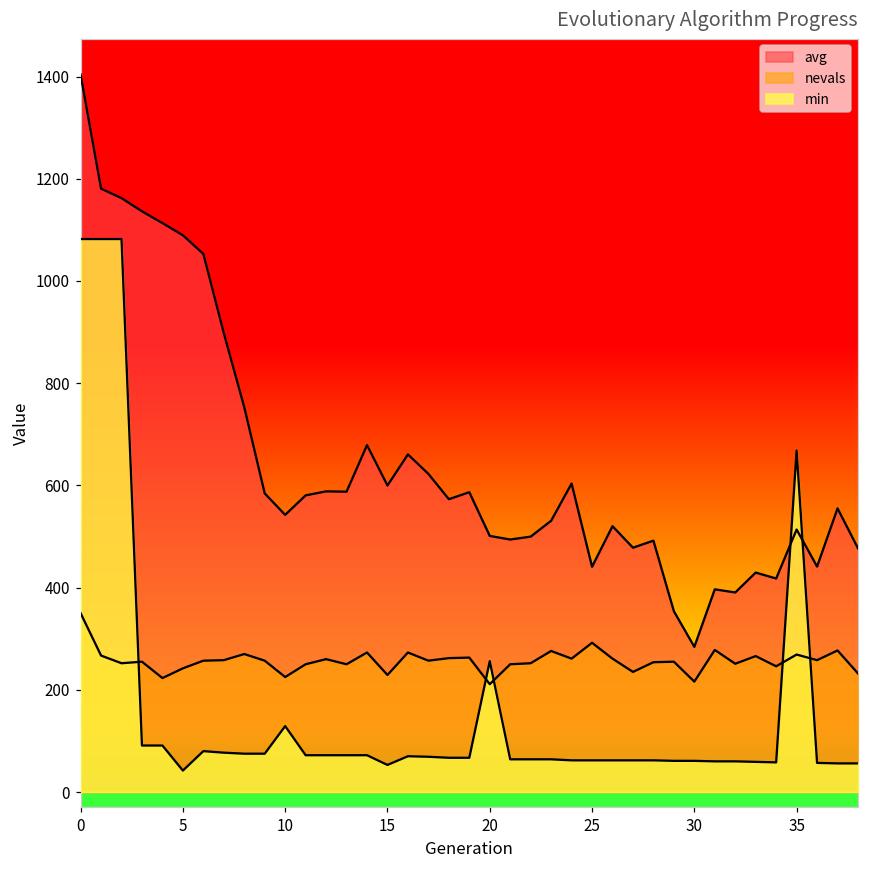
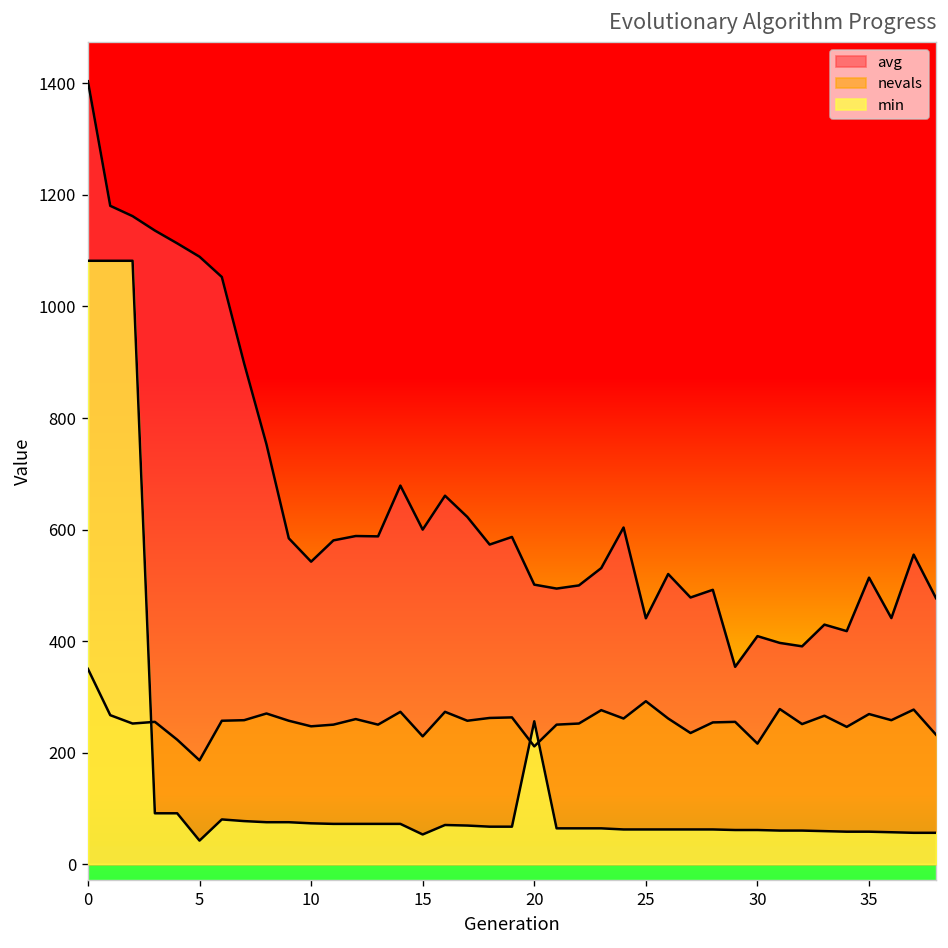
nevals, 5: 240 -> 190
nevals, 10: 230 -> 250
min, 10: 130 -> 70
avg, 30: 280 -> 410
min, 35: 670 -> 60
